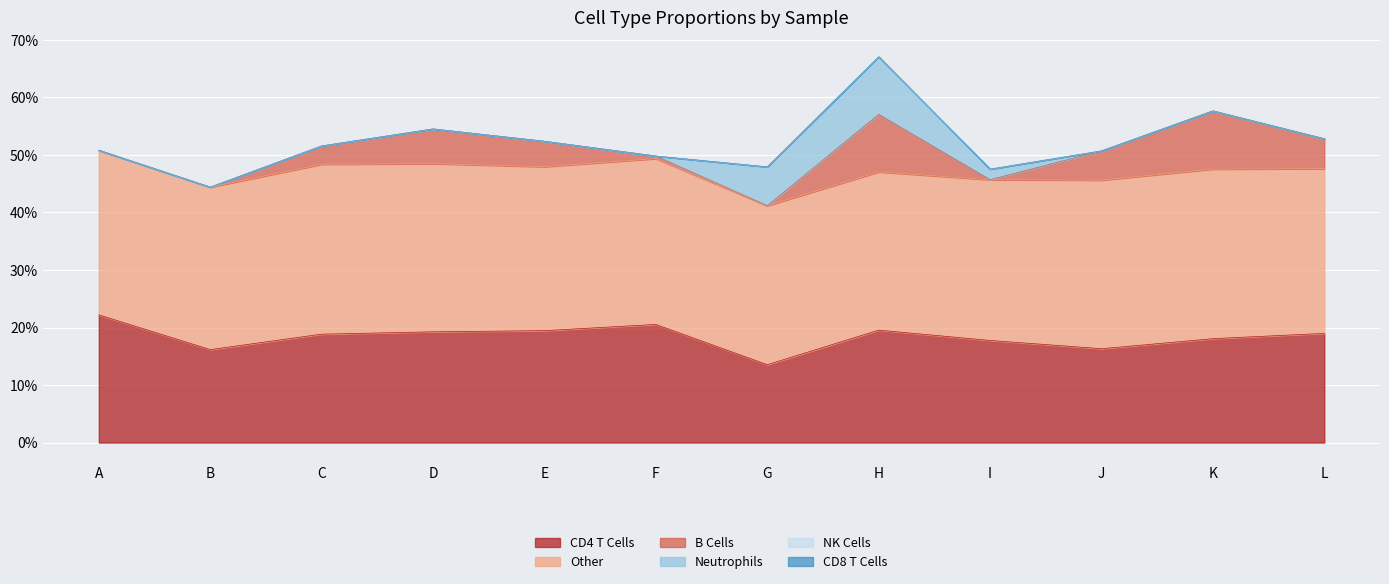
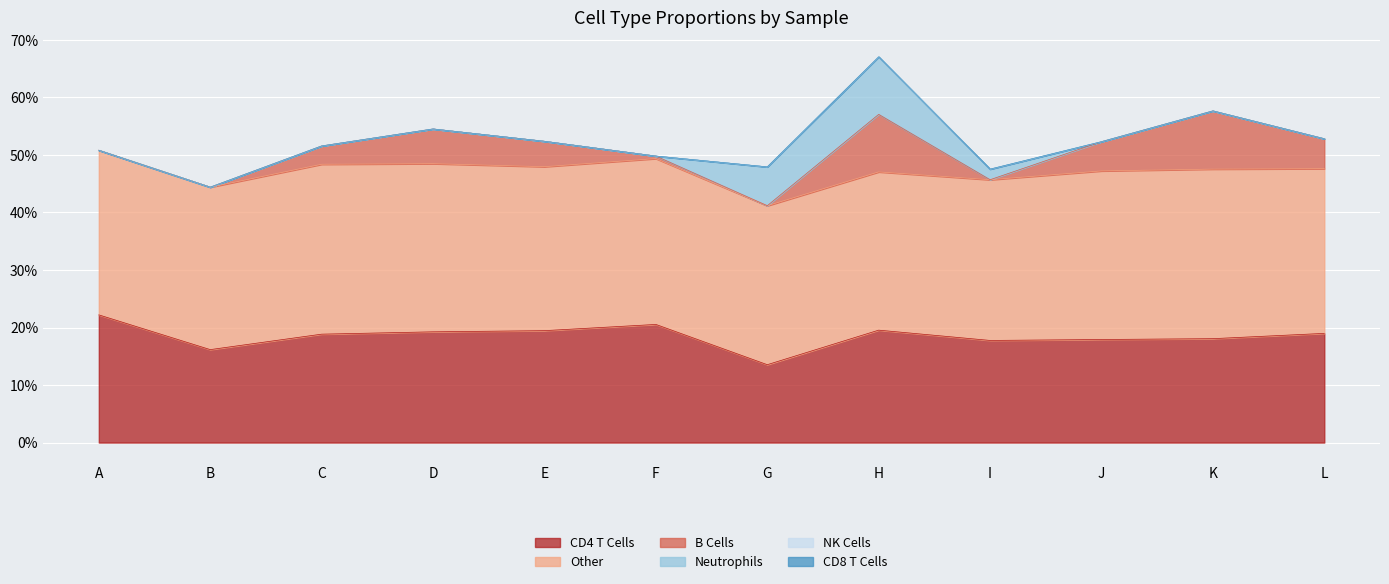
CD4 T Cells, J: 16% -> 18%
